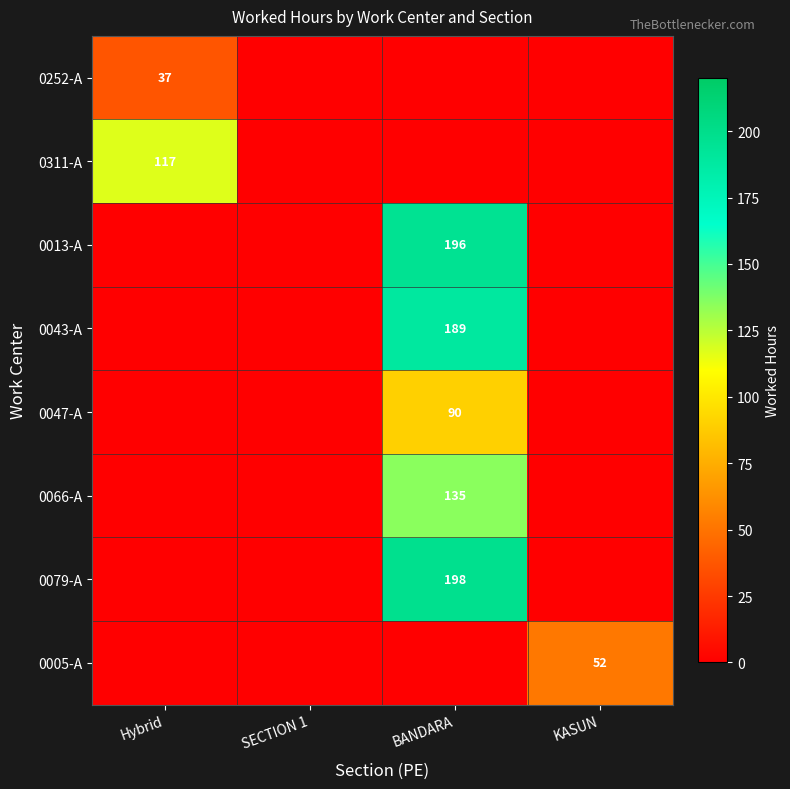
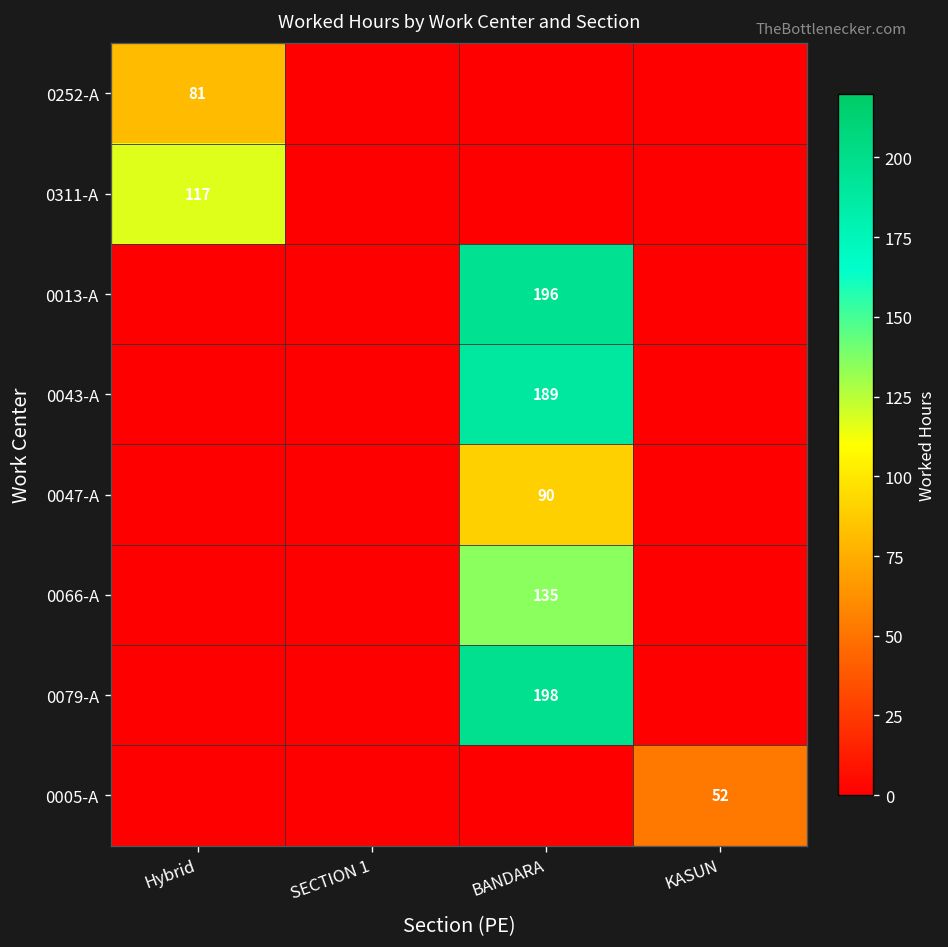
0252-A, Hybrid: 37 -> 81
